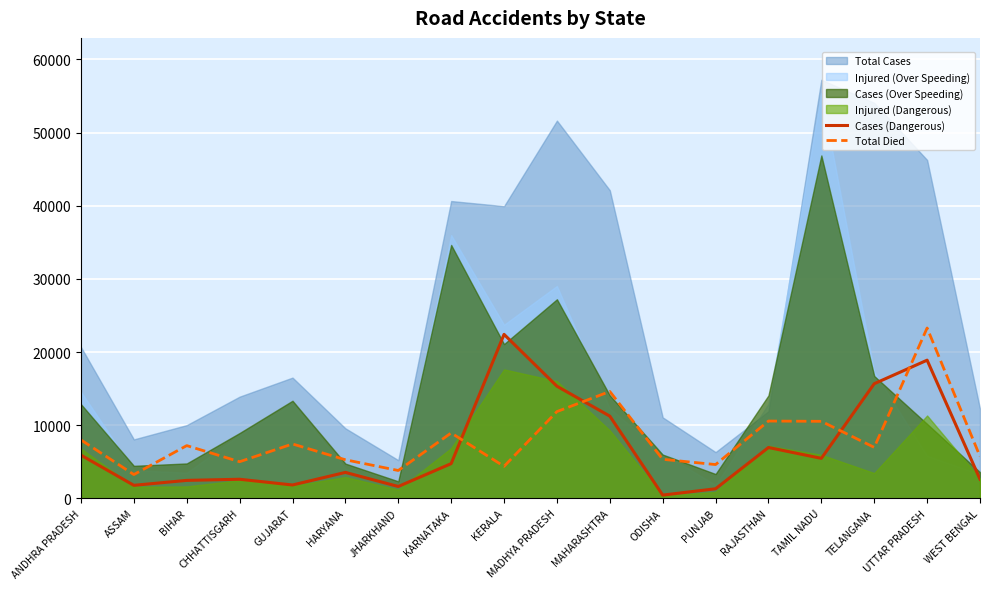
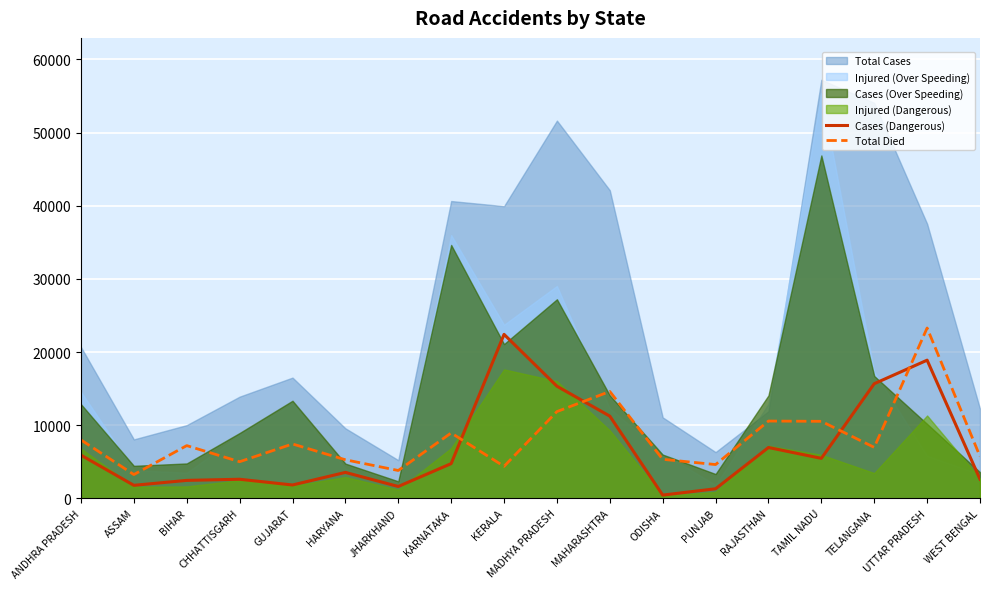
Total Cases, UTTAR PRADESH: 46000 -> 38000
